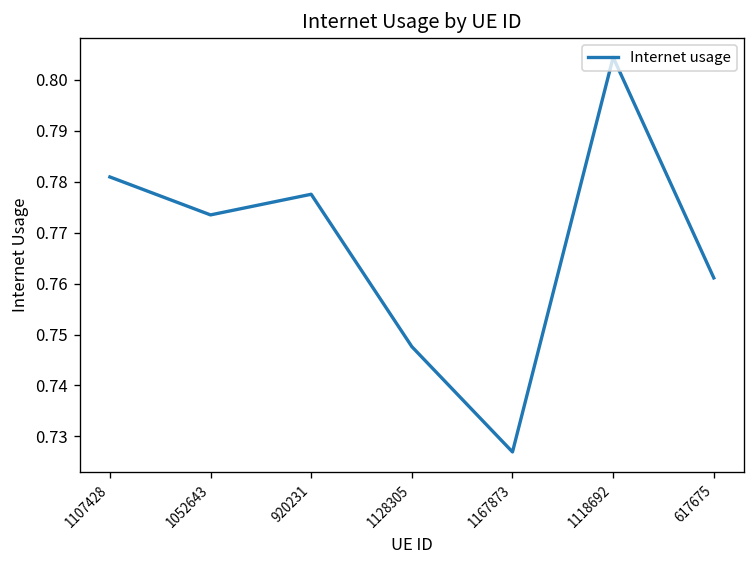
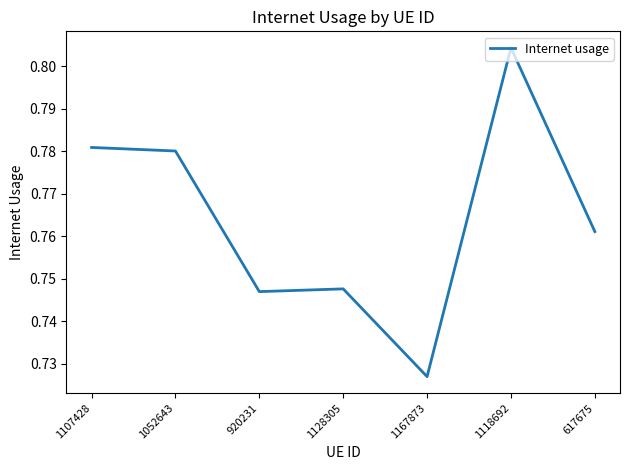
1052643: 0.773 -> 0.780
920231: 0.778 -> 0.747
